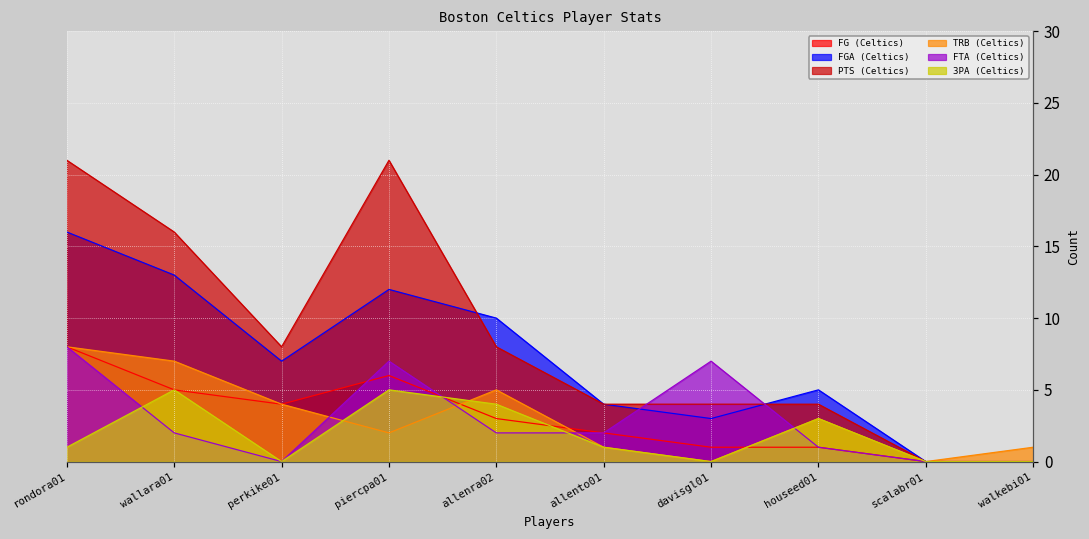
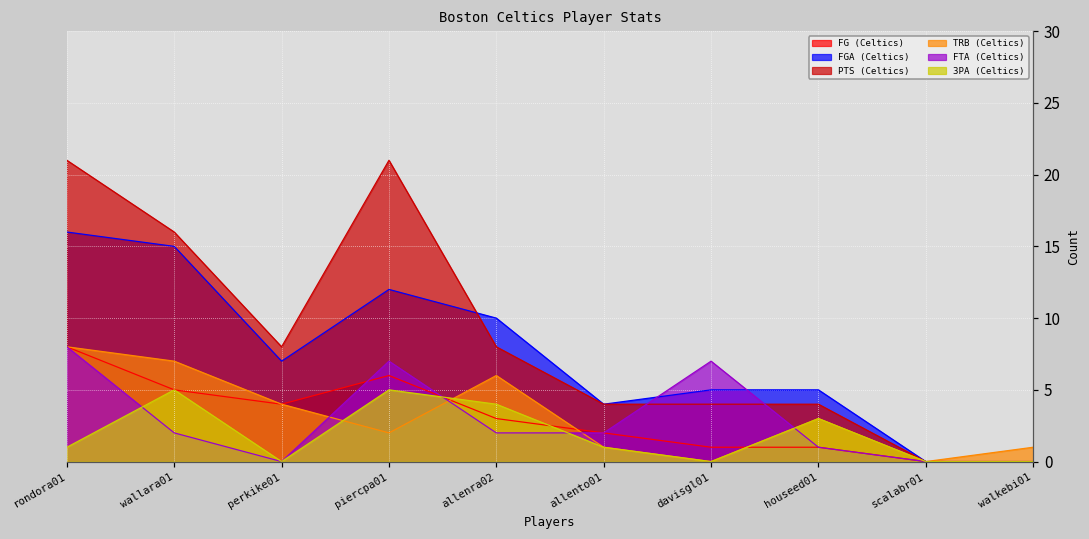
FGA (Celtics), wallara01: 13 -> 15
TRB (Celtics), allenra02: 5 -> 6
FGA (Celtics), davisgl01: 3 -> 5
